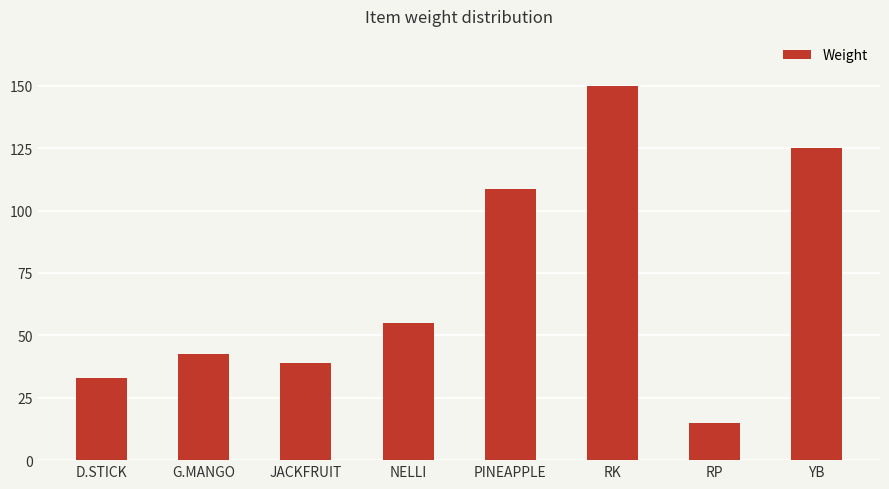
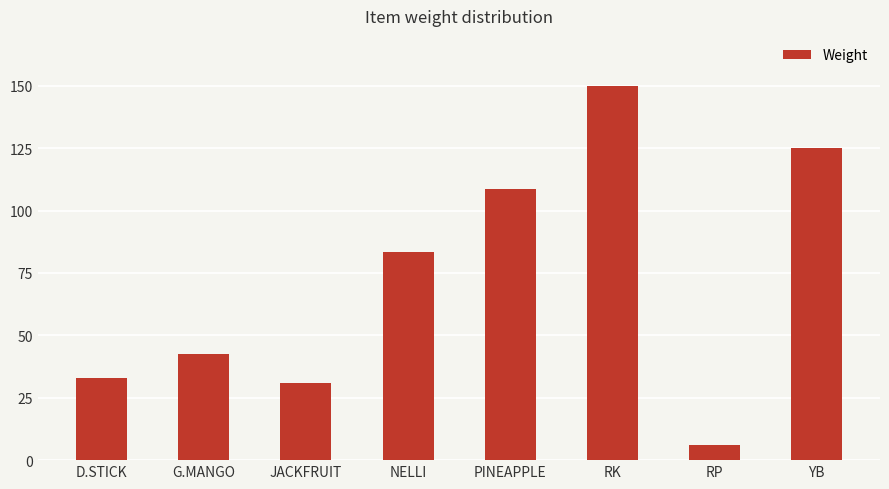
JACKFRUIT: 39 -> 31
NELLI: 55 -> 83
RP: 15 -> 6
